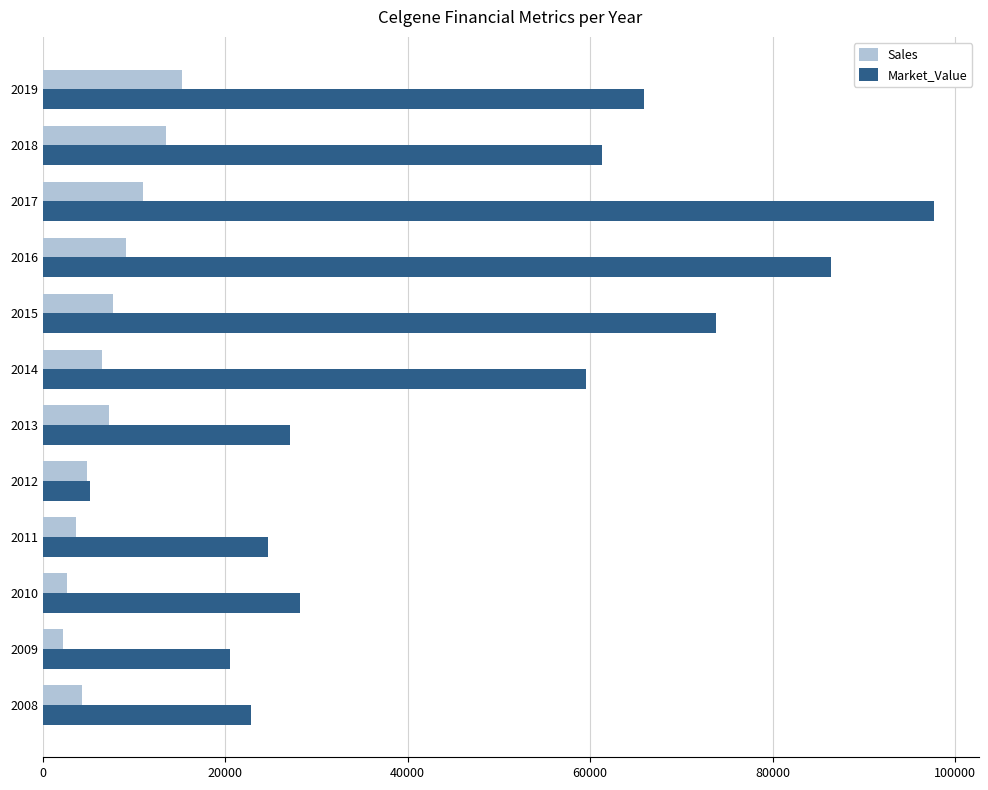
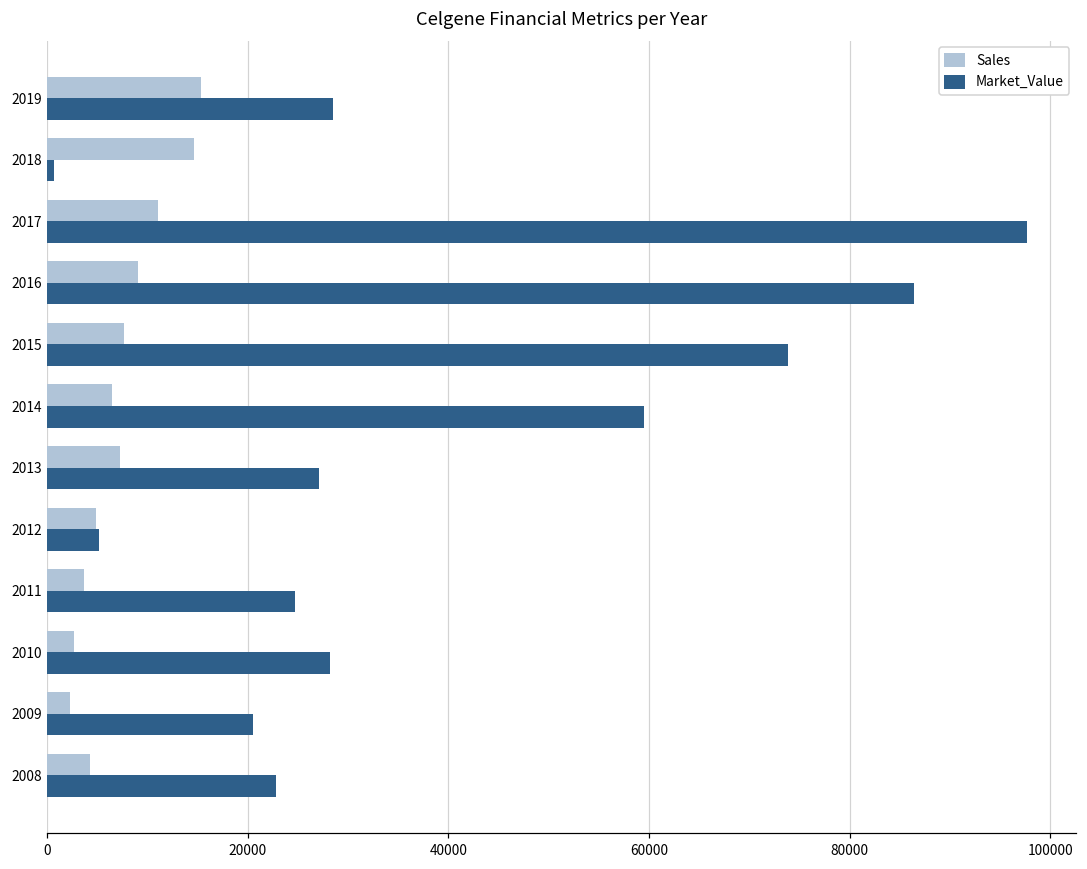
Market_Value, 2019: 66000 -> 29000
Sales, 2018: 14000 -> 15000
Market_Value, 2018: 61000 -> 1000
